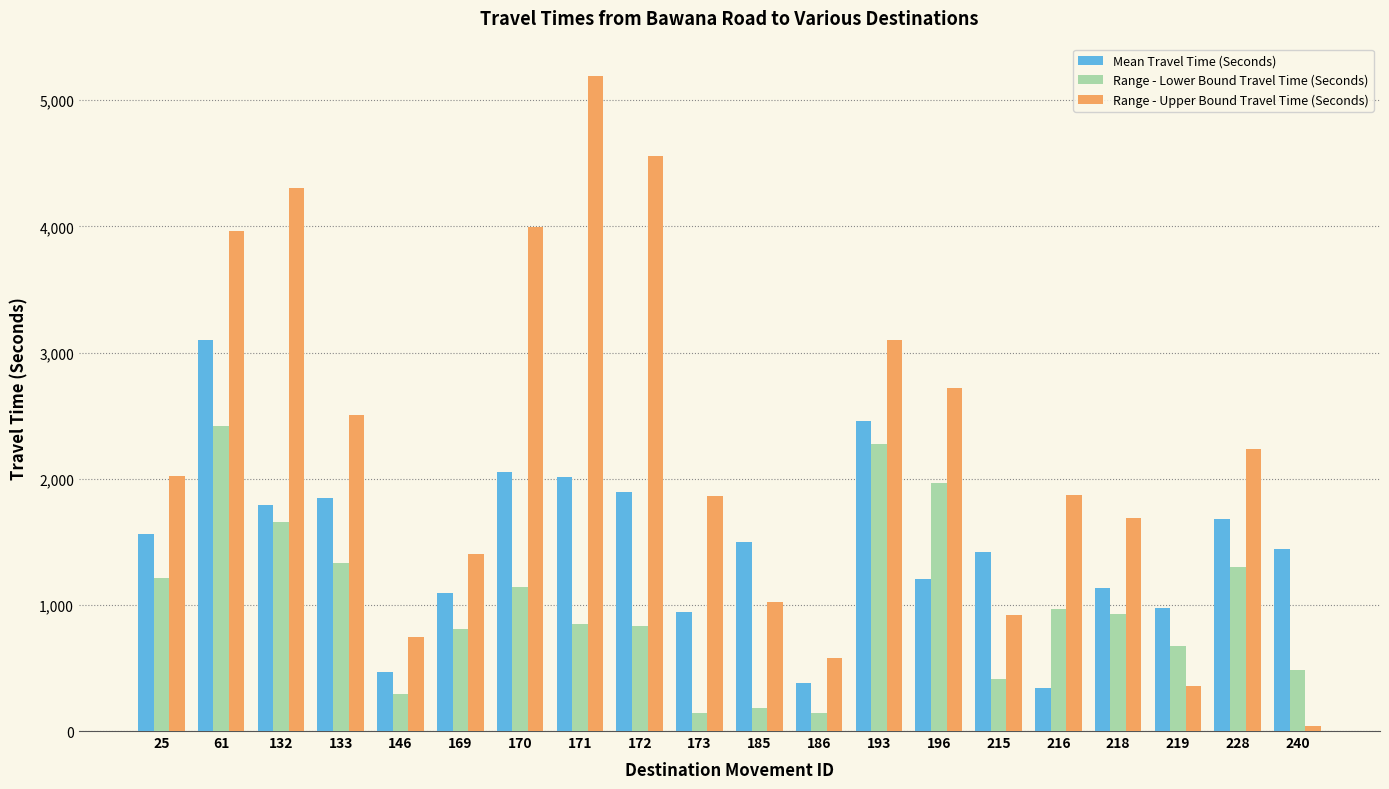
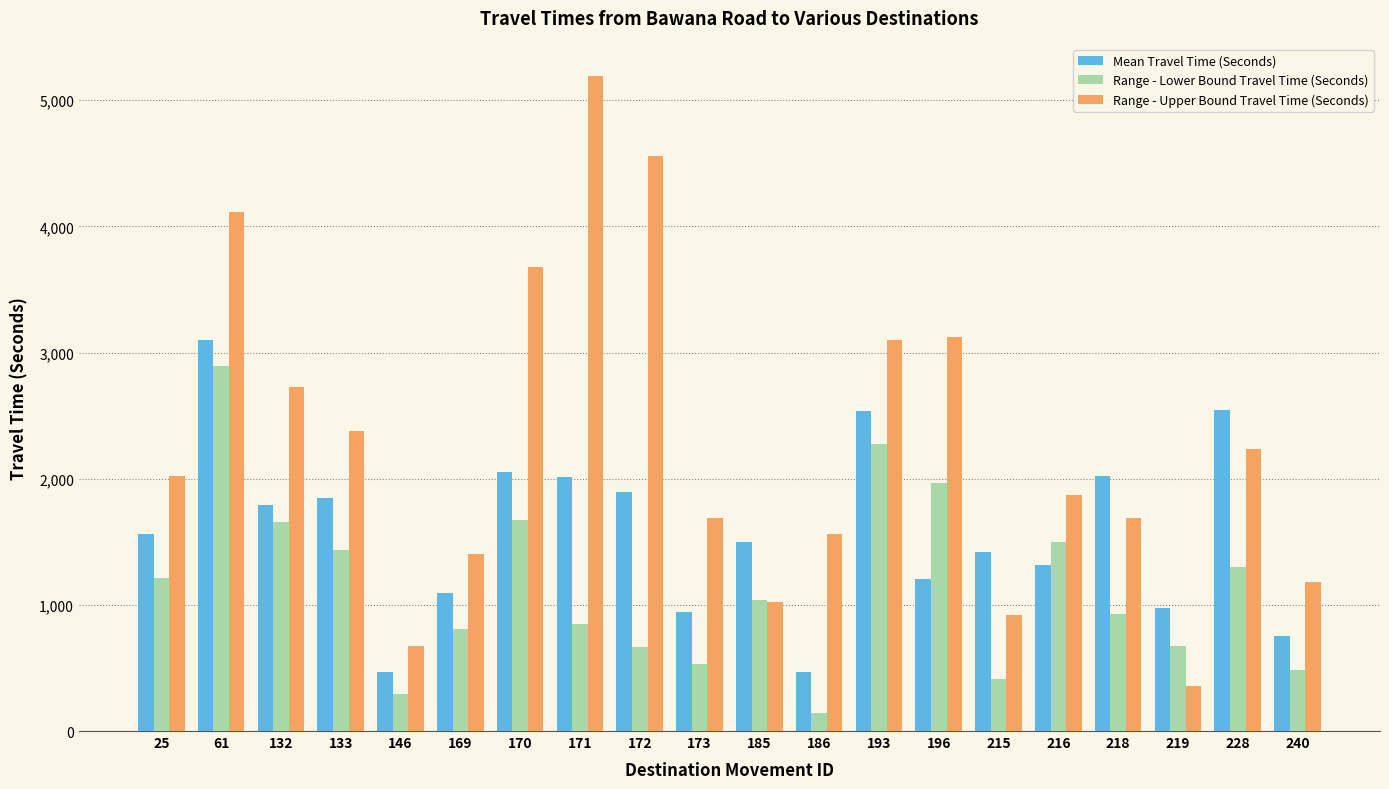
Range - Lower Bound Travel Time (Seconds), 61: 2,420 -> 2,890
Range - Upper Bound Travel Time (Seconds), 61: 3,960 -> 4,110
Range - Upper Bound Travel Time (Seconds), 132: 4,300 -> 2,720
Range - Lower Bound Travel Time (Seconds), 133: 1,330 -> 1,440
Range - Upper Bound Travel Time (Seconds), 133: 2,510 -> 2,380
Range - Upper Bound Travel Time (Seconds), 146: 740 -> 680
Range - Lower Bound Travel Time (Seconds), 170: 1,140 -> 1,670
Range - Upper Bound Travel Time (Seconds), 170: 4,000 -> 3,680
Range - Lower Bound Travel Time (Seconds), 172: 830 -> 670
Range - Lower Bound Travel Time (Seconds), 173: 140 -> 530
Range - Upper Bound Travel Time (Seconds), 173: 1,870 -> 1,690
Range - Lower Bound Travel Time (Seconds), 185: 180 -> 1,040
Mean Travel Time (Seconds), 186: 380 -> 470
Range - Upper Bound Travel Time (Seconds), 186: 580 -> 1,560
Mean Travel Time (Seconds), 193: 2,460 -> 2,540
Range - Upper Bound Travel Time (Seconds), 196: 2,720 -> 3,120
Mean Travel Time (Seconds), 216: 340 -> 1,310
Range - Lower Bound Travel Time (Seconds), 216: 970 -> 1,500
Mean Travel Time (Seconds), 218: 1,130 -> 2,020
Mean Travel Time (Seconds), 228: 1,680 -> 2,550
Mean Travel Time (Seconds), 240: 1,450 -> 760
Range - Upper Bound Travel Time (Seconds), 240: 40 -> 1,180
